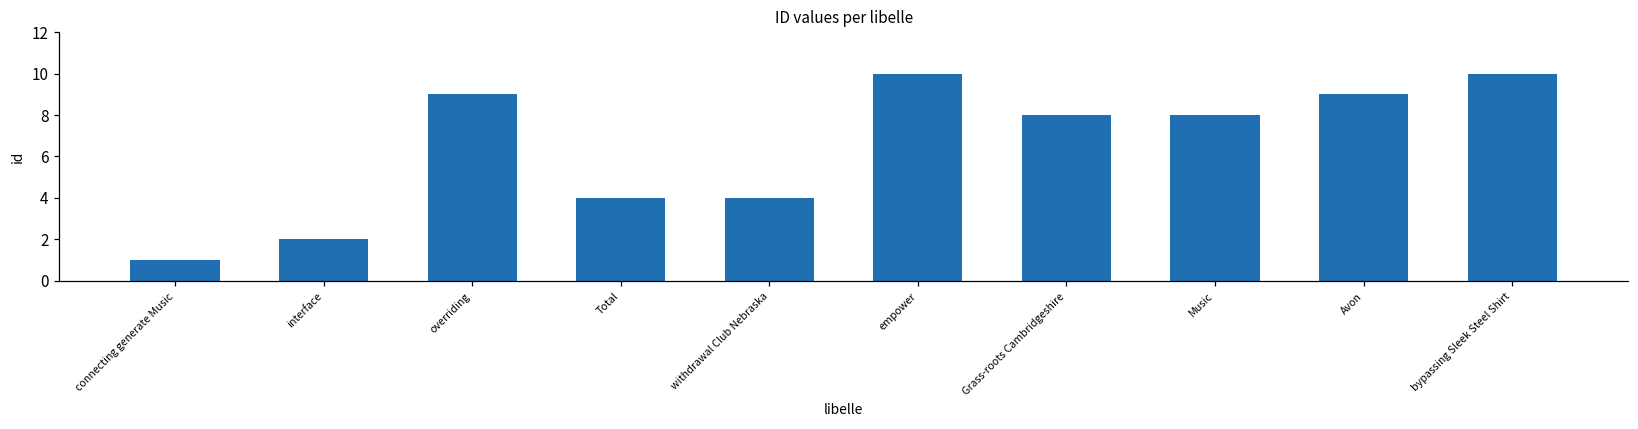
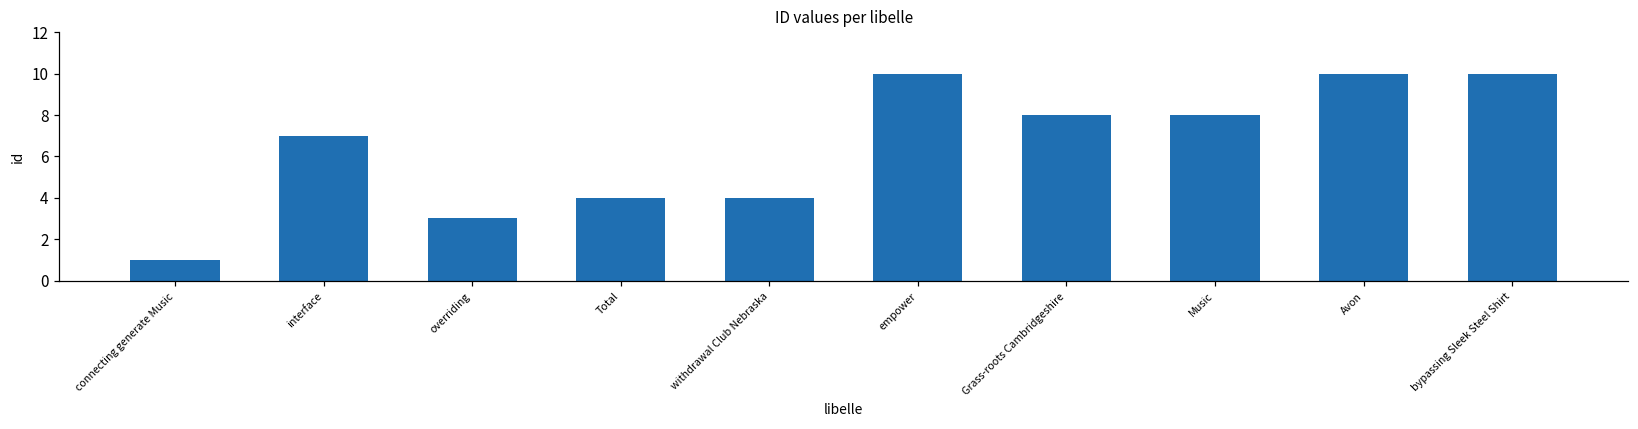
interface: 2 -> 7
overriding: 9 -> 3
Avon: 9 -> 10
